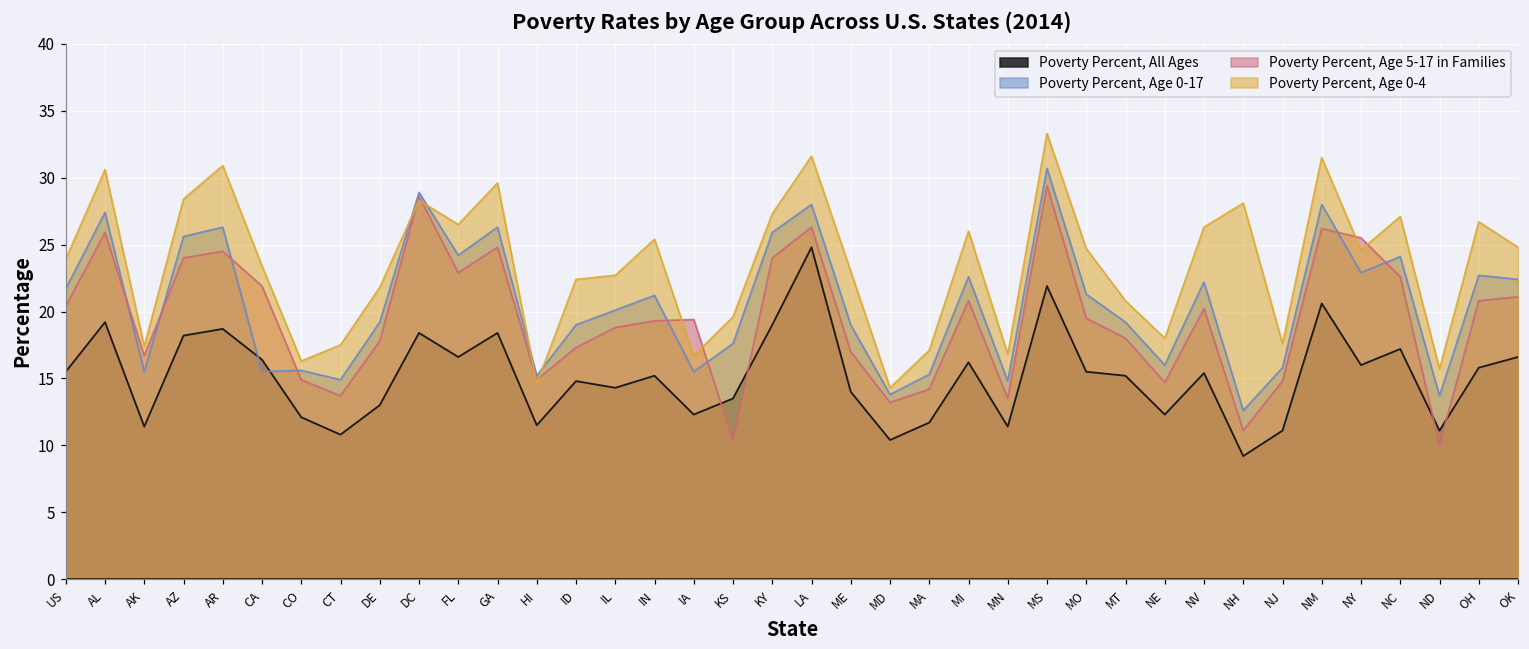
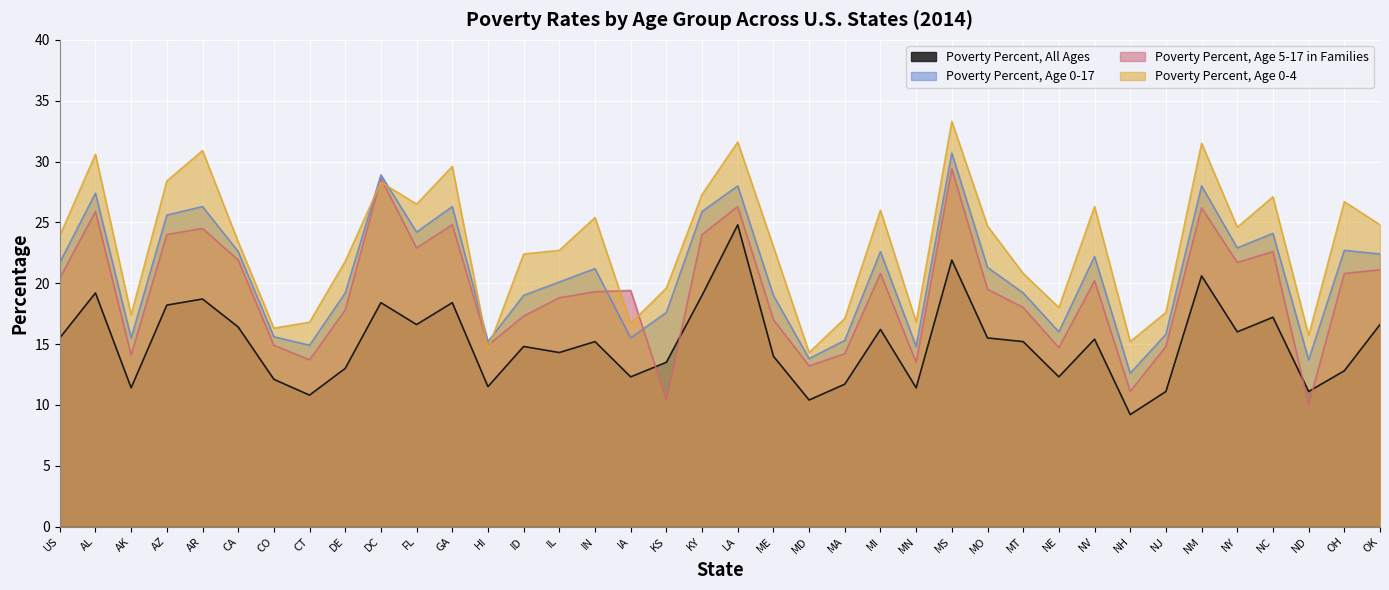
Poverty Percent, Age 5-17 in Families, AK: 16.7 -> 14.1
Poverty Percent, Age 0-17, CA: 15.5 -> 22.6
Poverty Percent, Age 0-4, CT: 17.5 -> 16.8
Poverty Percent, Age 0-4, NH: 28.1 -> 15.2
Poverty Percent, Age 5-17 in Families, NY: 25.5 -> 21.7
Poverty Percent, All Ages, OH: 15.8 -> 12.8
